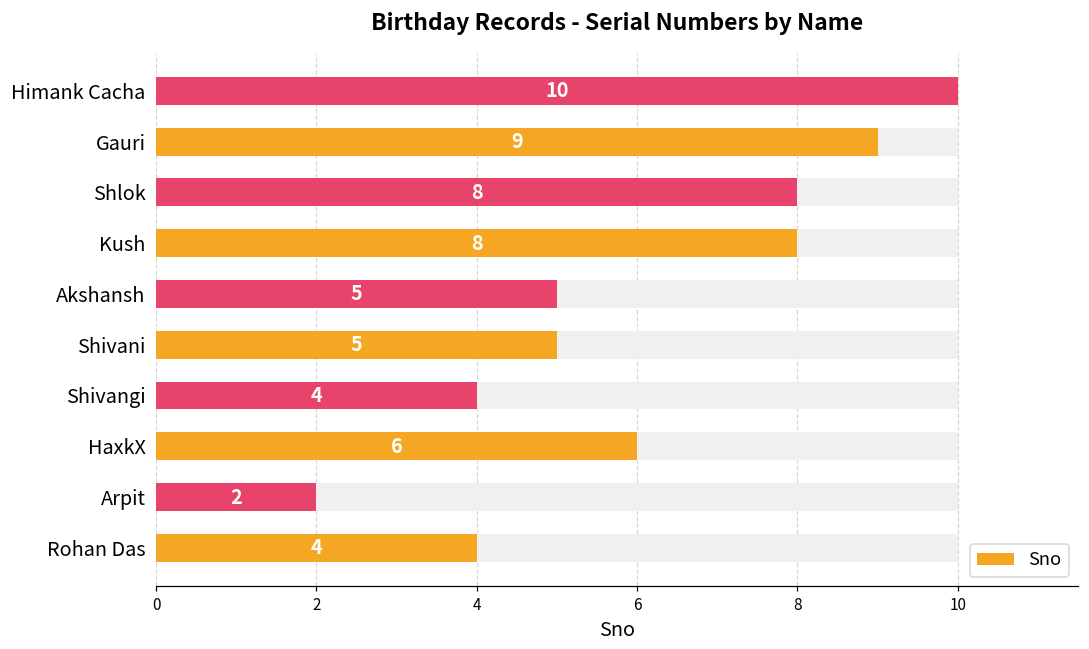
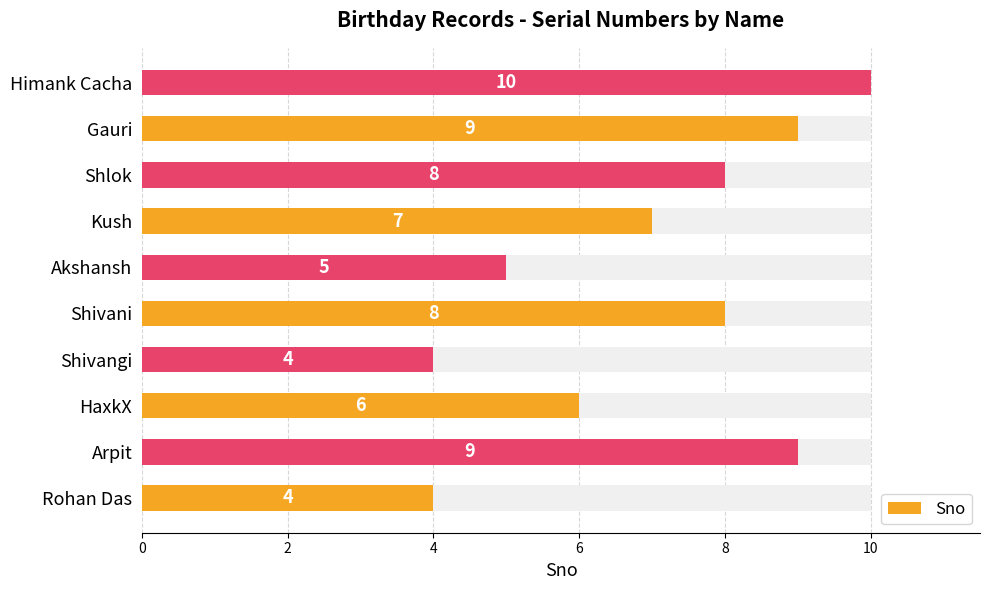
Sno, Kush: 8 -> 7
Sno, Shivani: 5 -> 8
Sno, Arpit: 2 -> 9
